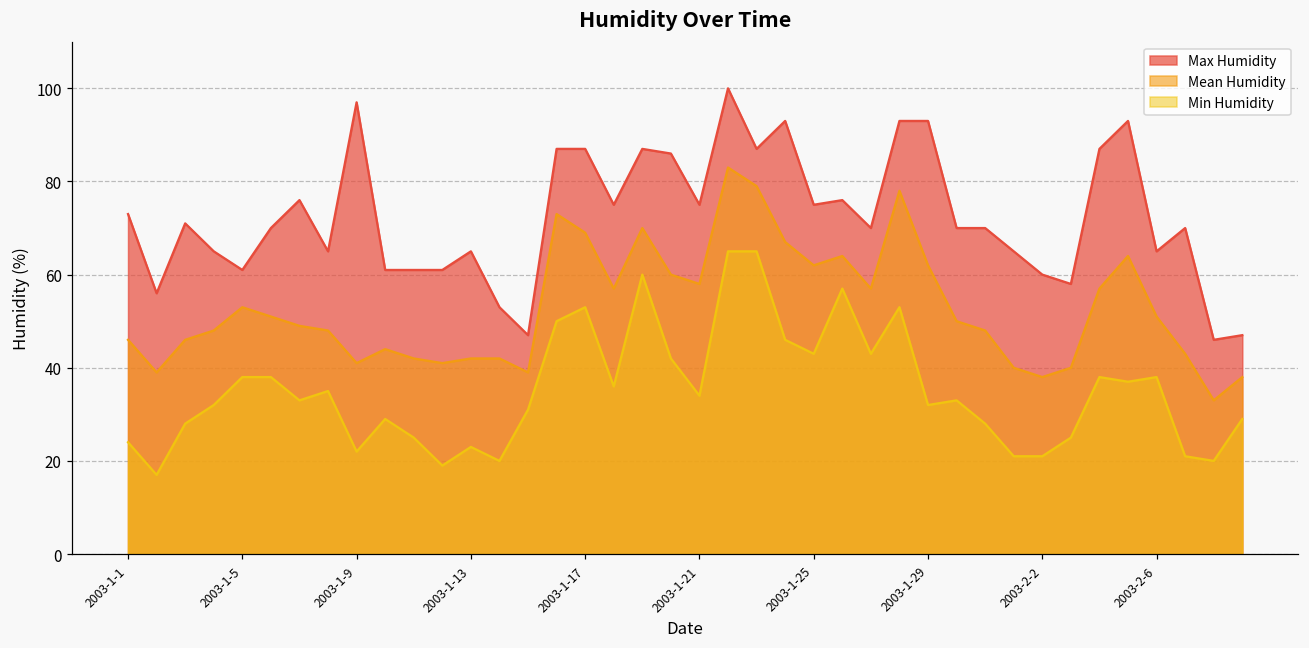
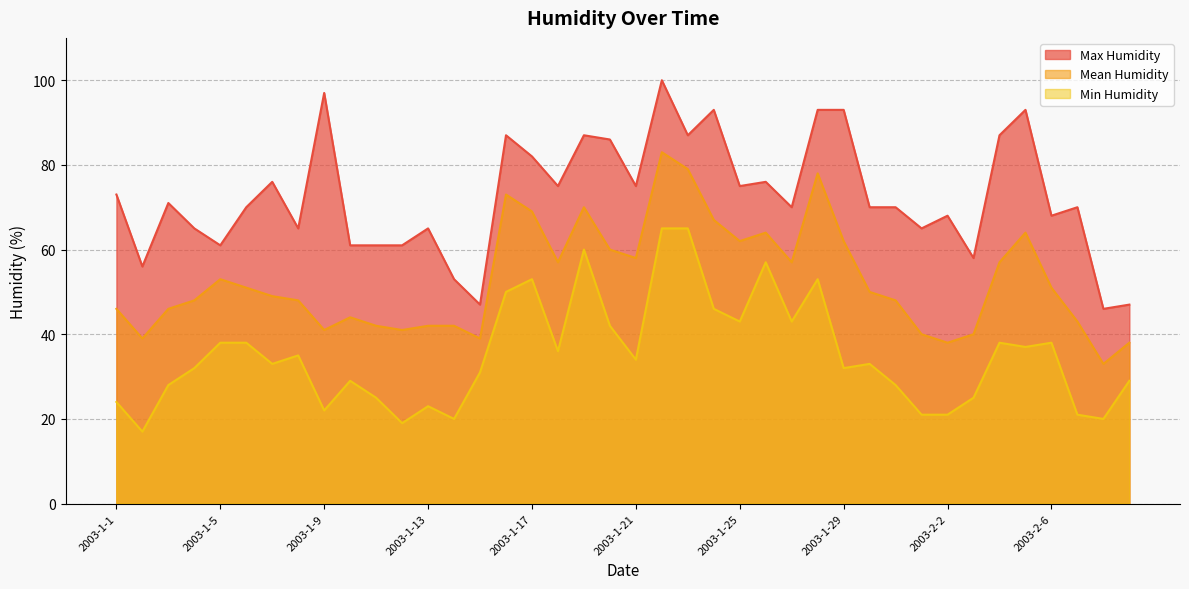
Max Humidity, 2003-1-17: 87 -> 82
Max Humidity, 2003-2-2: 60 -> 68
Max Humidity, 2003-2-6: 65 -> 68
